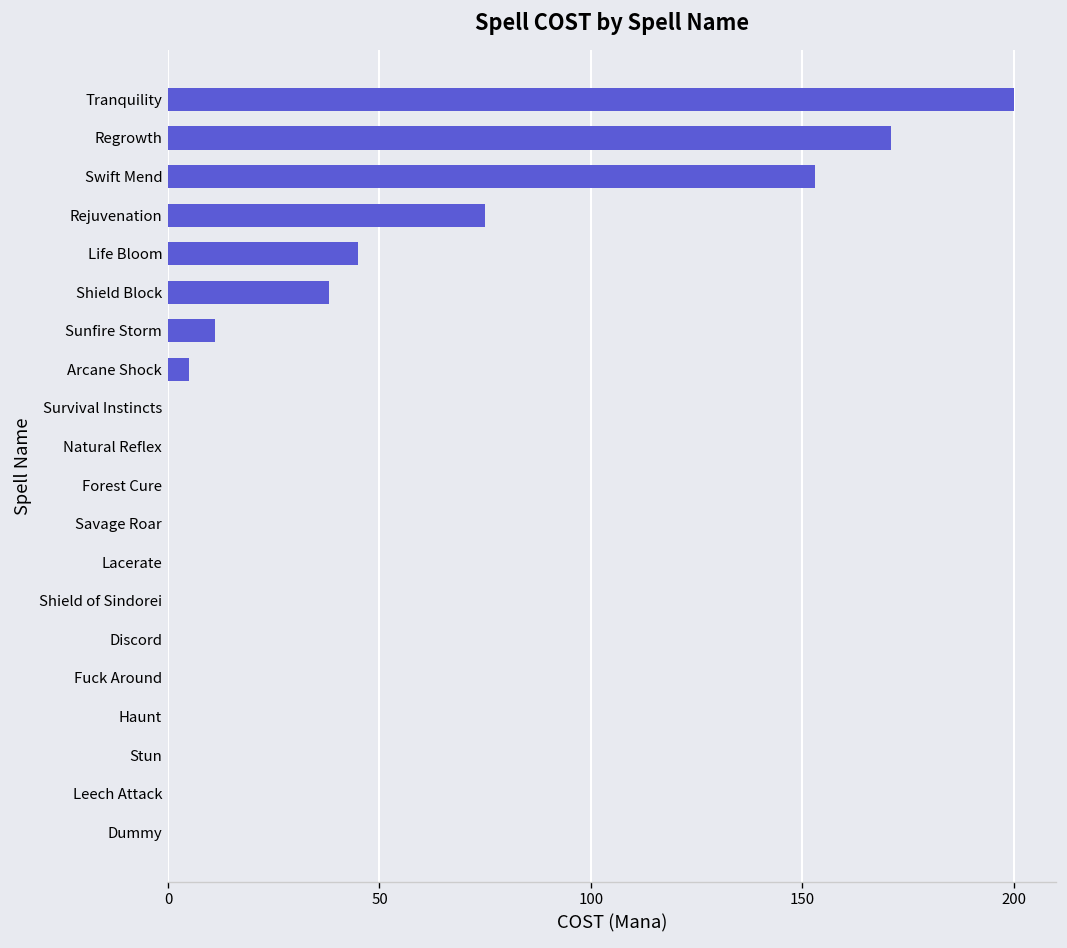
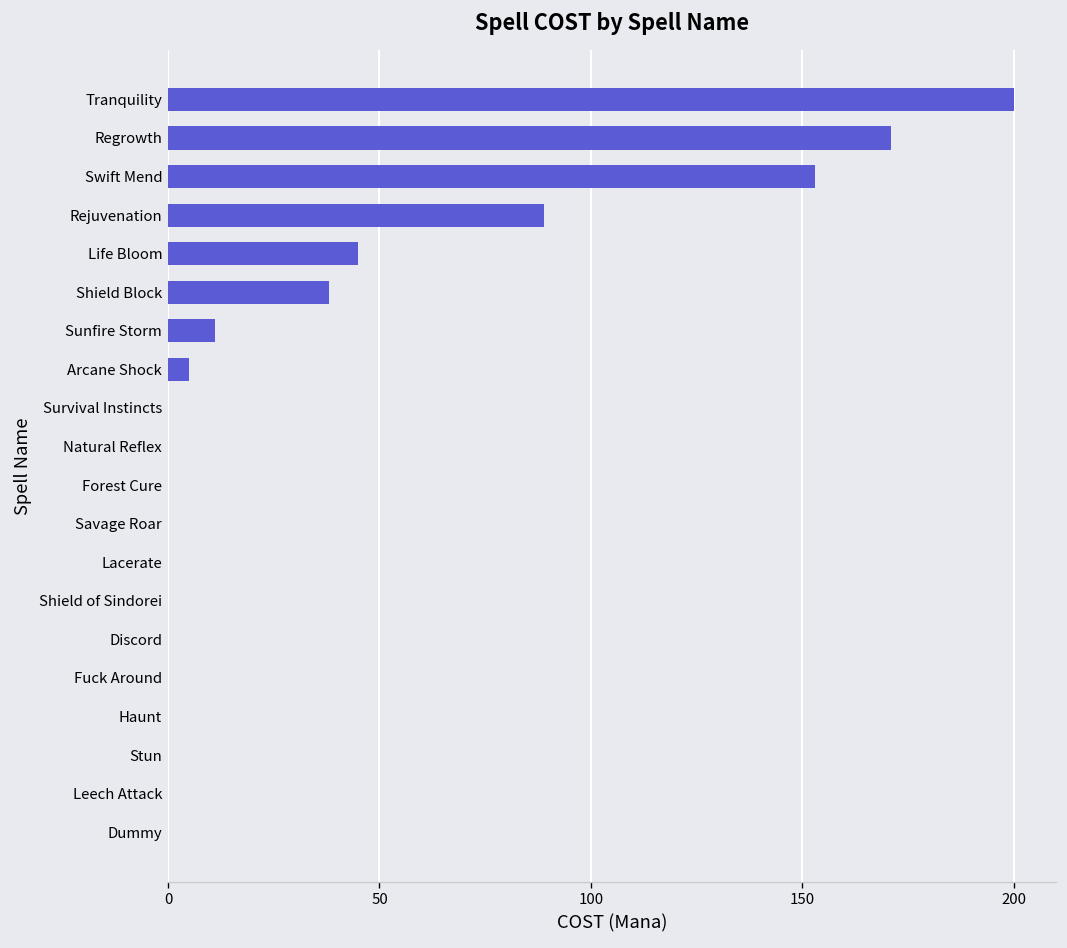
Rejuvenation: 75 -> 89
